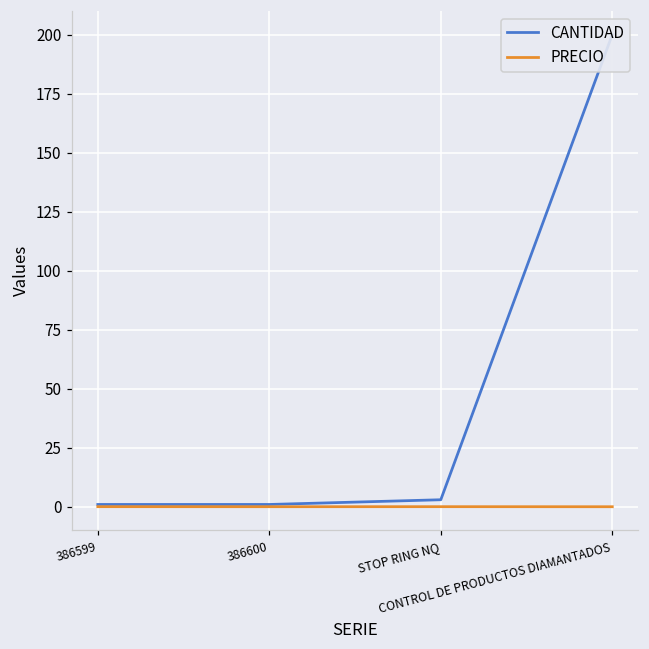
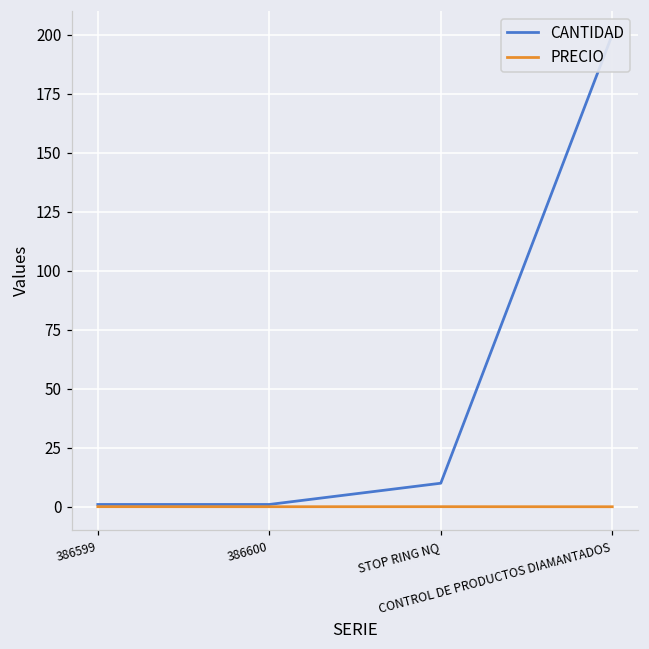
CANTIDAD, STOP RING NQ: 3 -> 10
